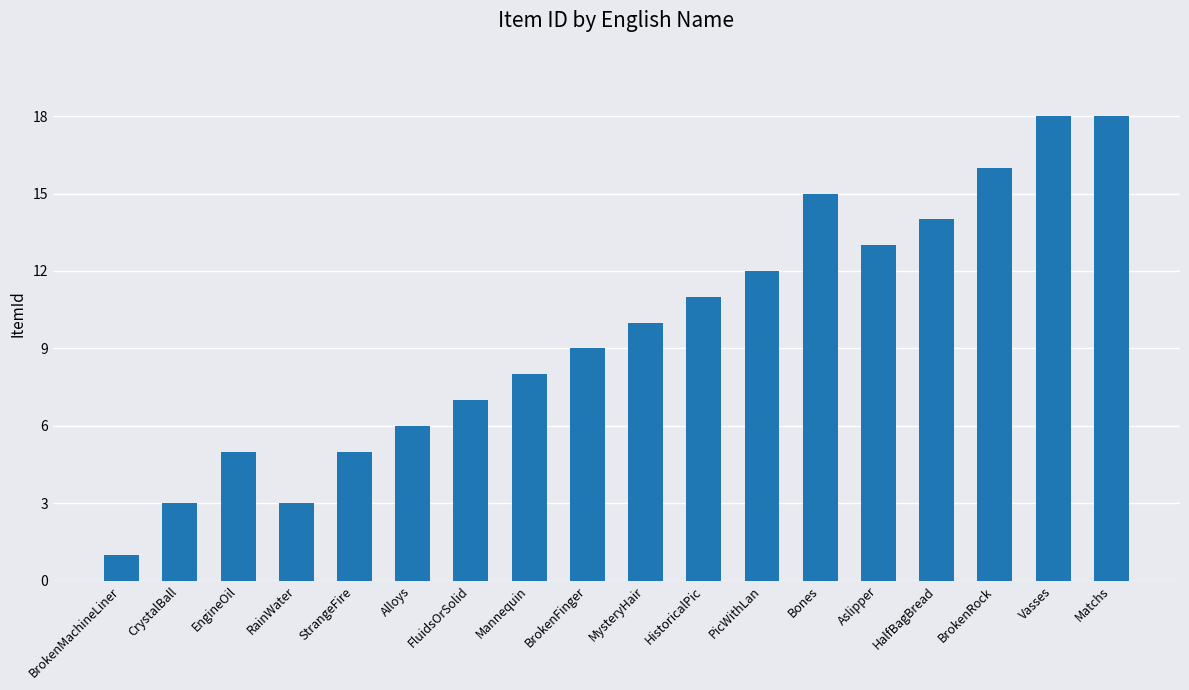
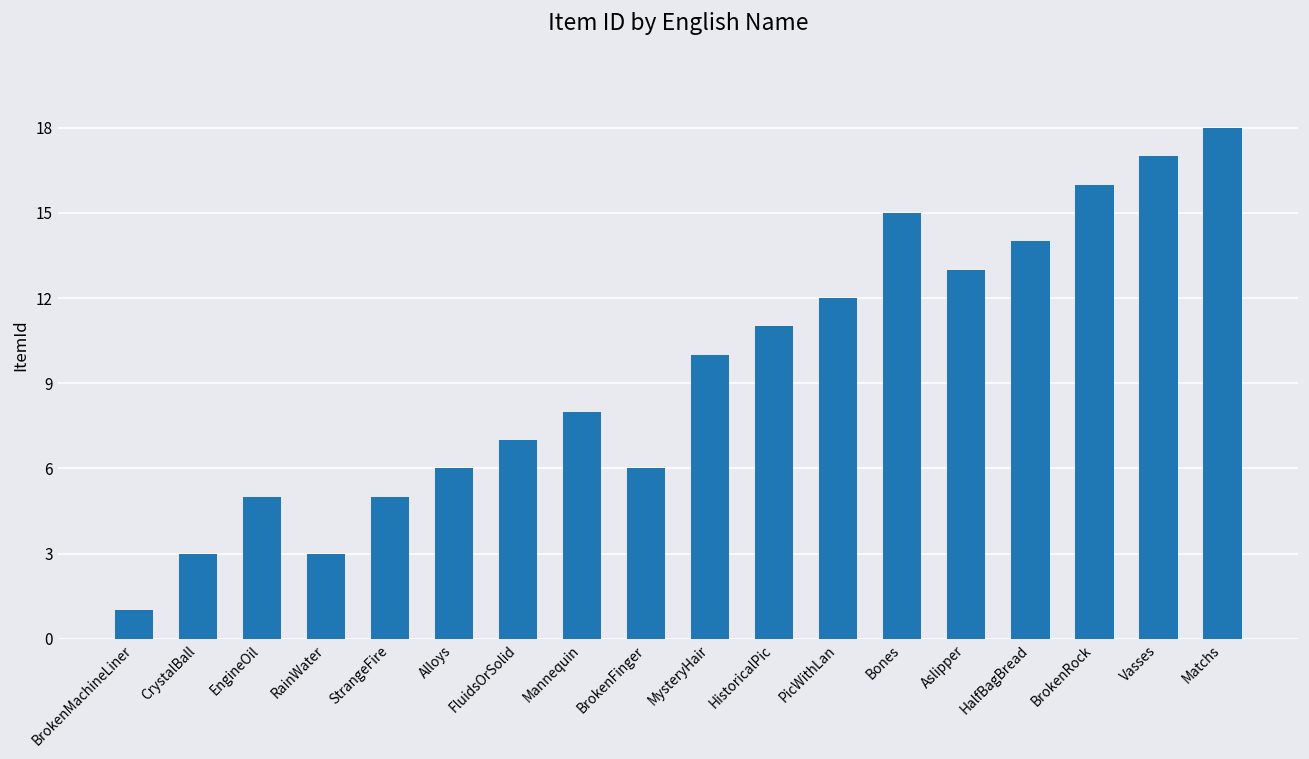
BrokenFinger: 9 -> 6
Vasses: 18 -> 17
